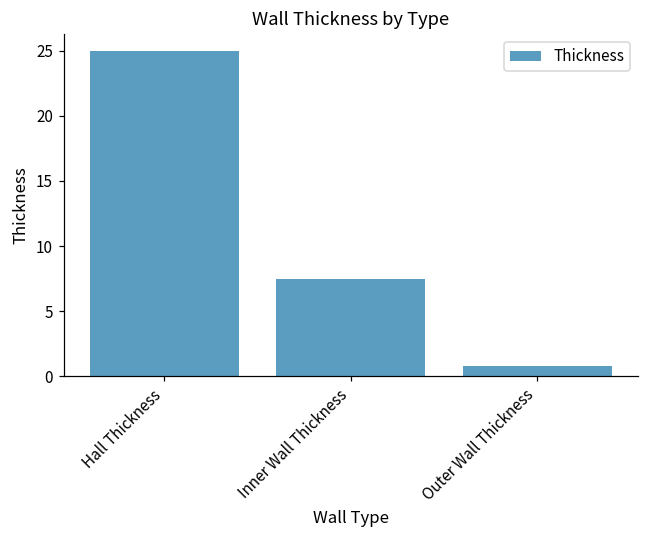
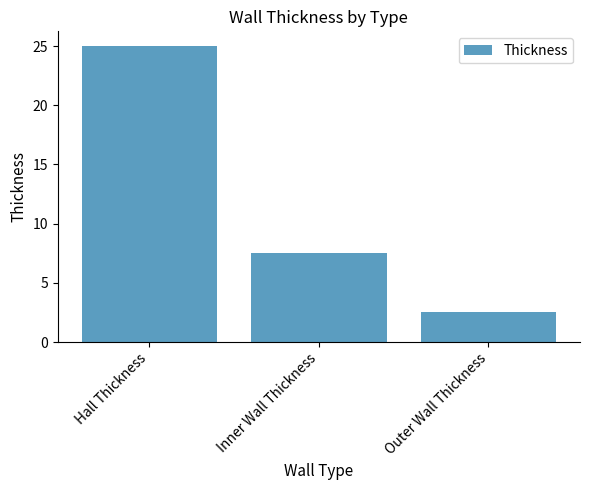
Outer Wall Thickness: 0.8 -> 2.5
